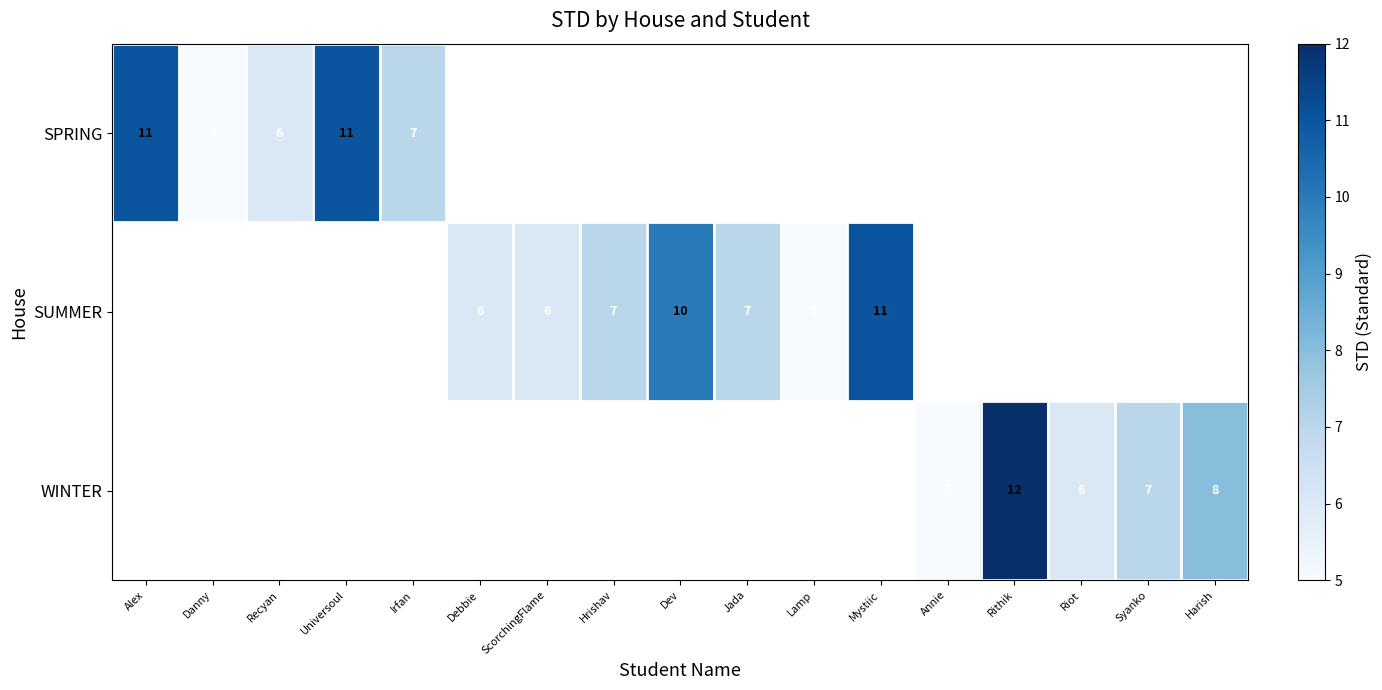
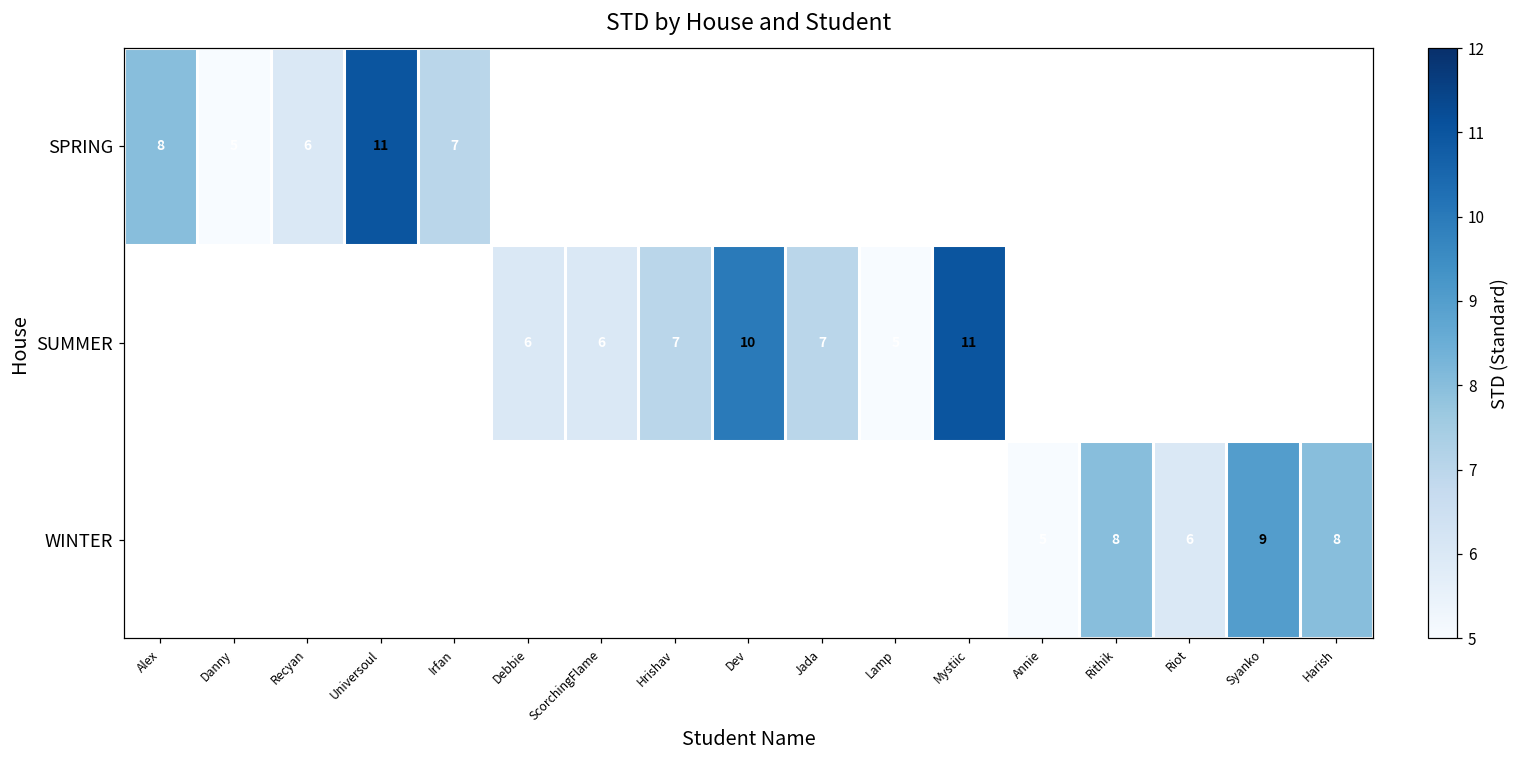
SPRING, Alex: 11 -> 8
WINTER, Rithik: 12 -> 8
WINTER, Syanko: 7 -> 9
